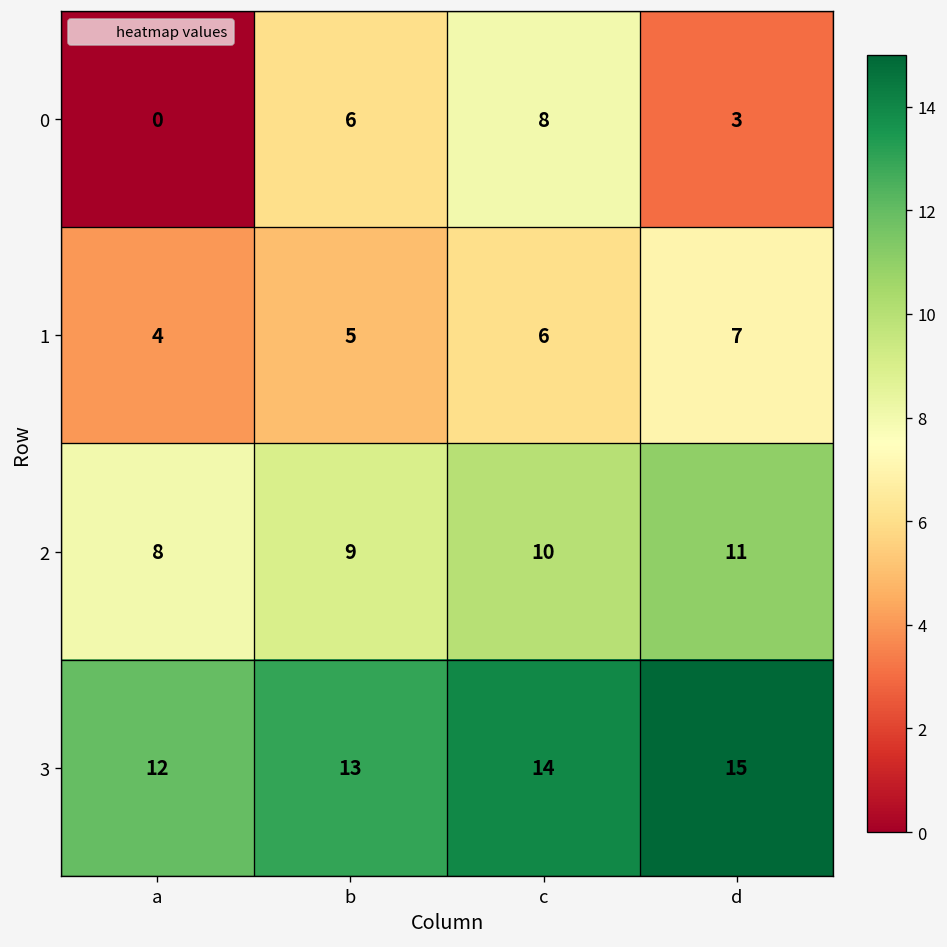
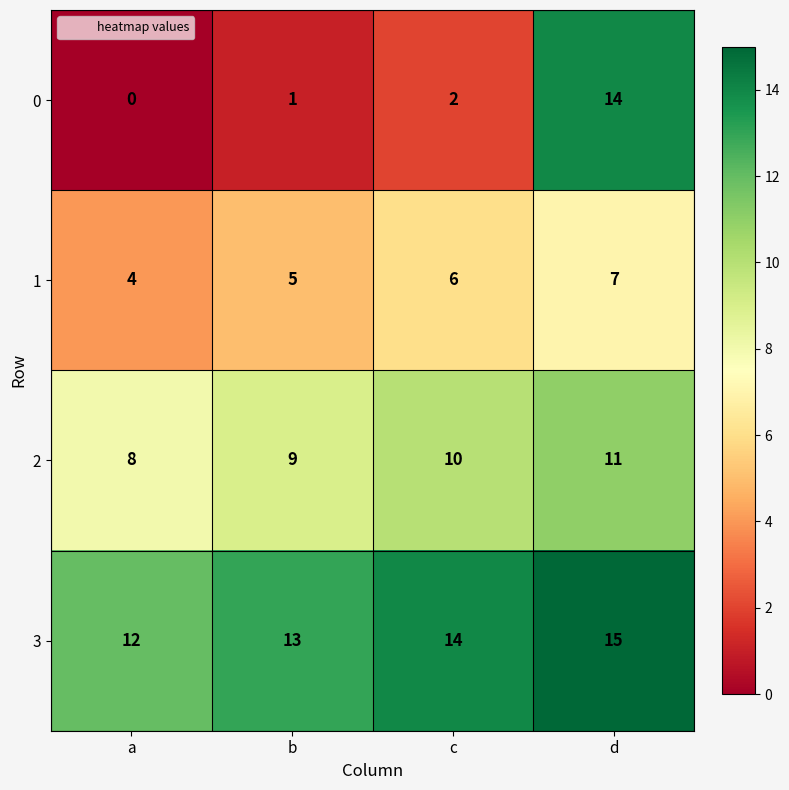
0, b: 6 -> 1
0, c: 8 -> 2
0, d: 3 -> 14
